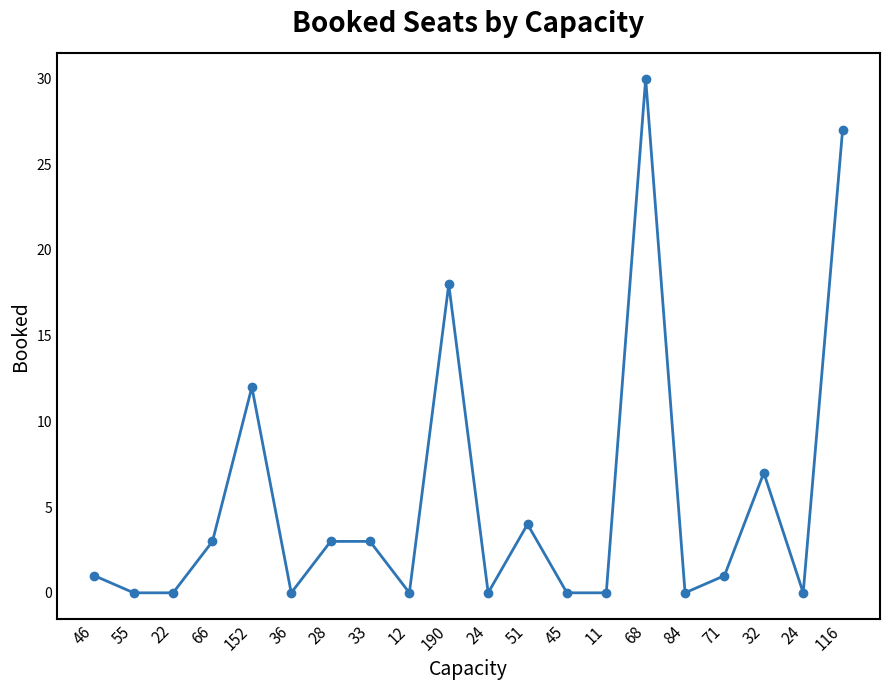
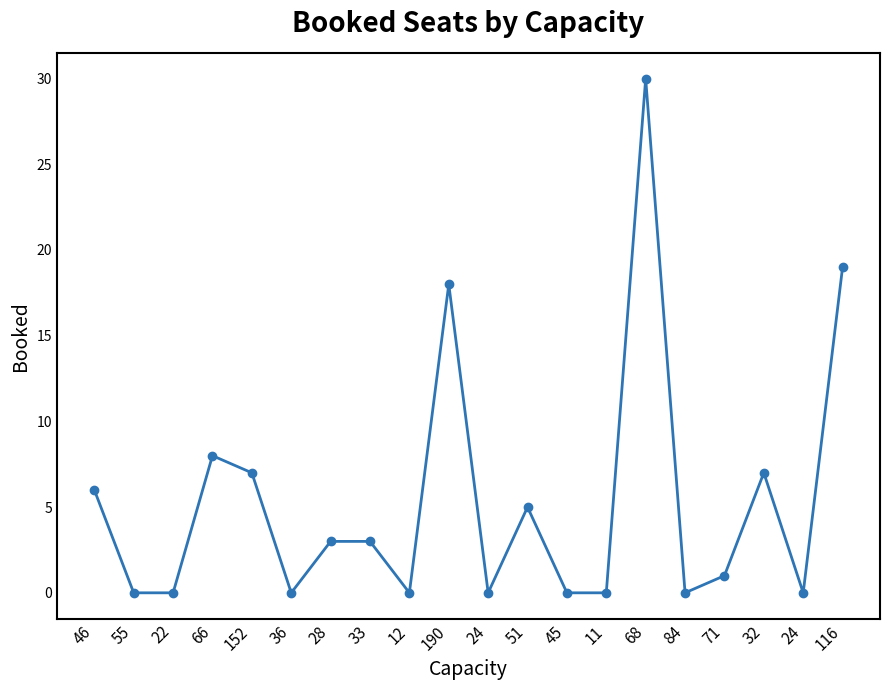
46: 1 -> 6
66: 3 -> 8
152: 12 -> 7
51: 4 -> 5
116: 27 -> 19
